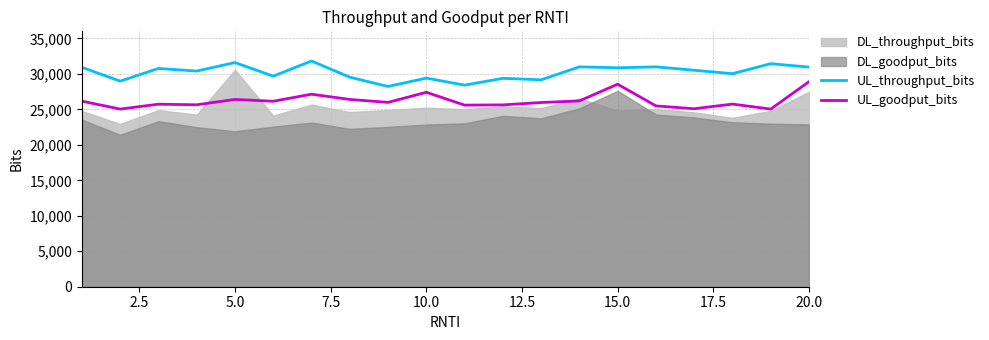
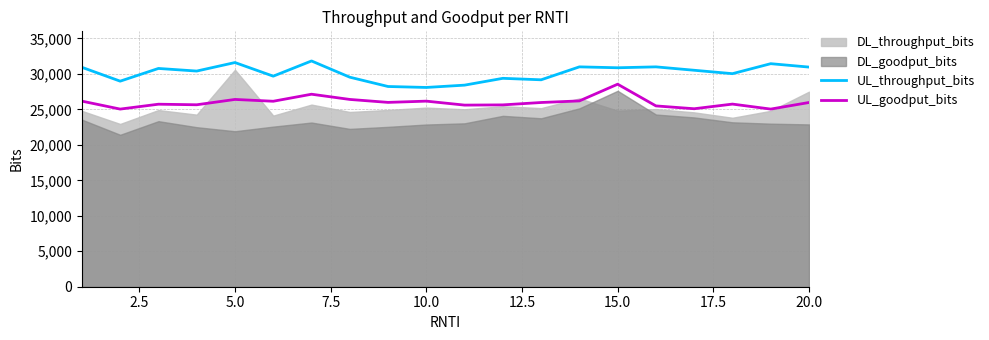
UL_throughput_bits, 10.0: 29,000 -> 28,000
UL_goodput_bits, 10.0: 27,000 -> 26,000
UL_goodput_bits, 20.0: 29,000 -> 26,000
